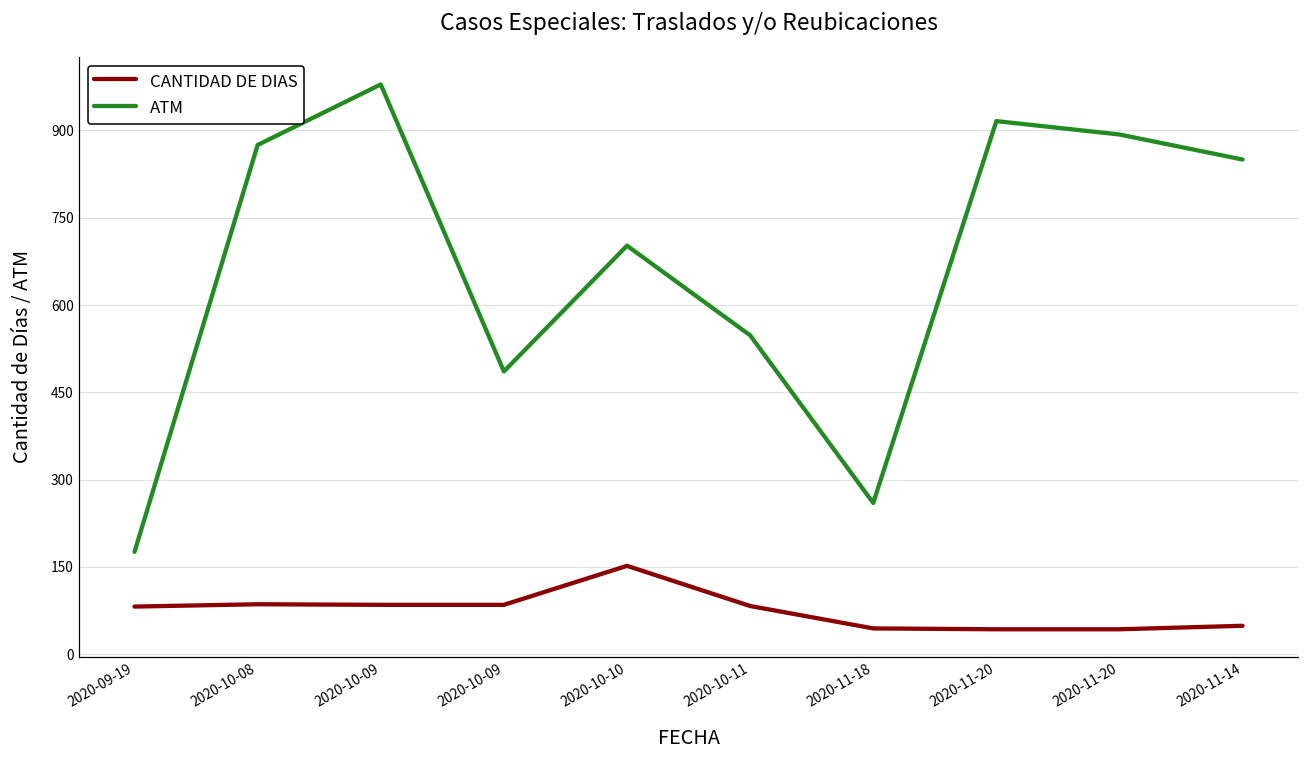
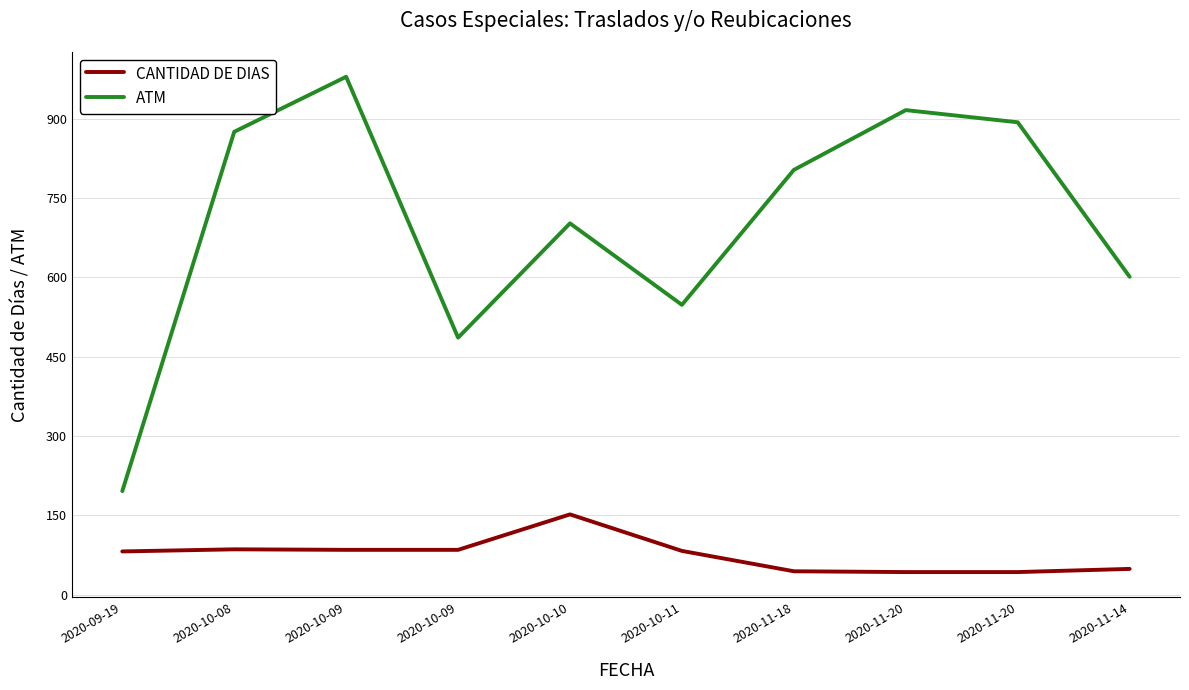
ATM, 2020-09-19: 180 -> 200
ATM, 2020-11-18: 260 -> 800
ATM, 2020-11-14: 850 -> 600
